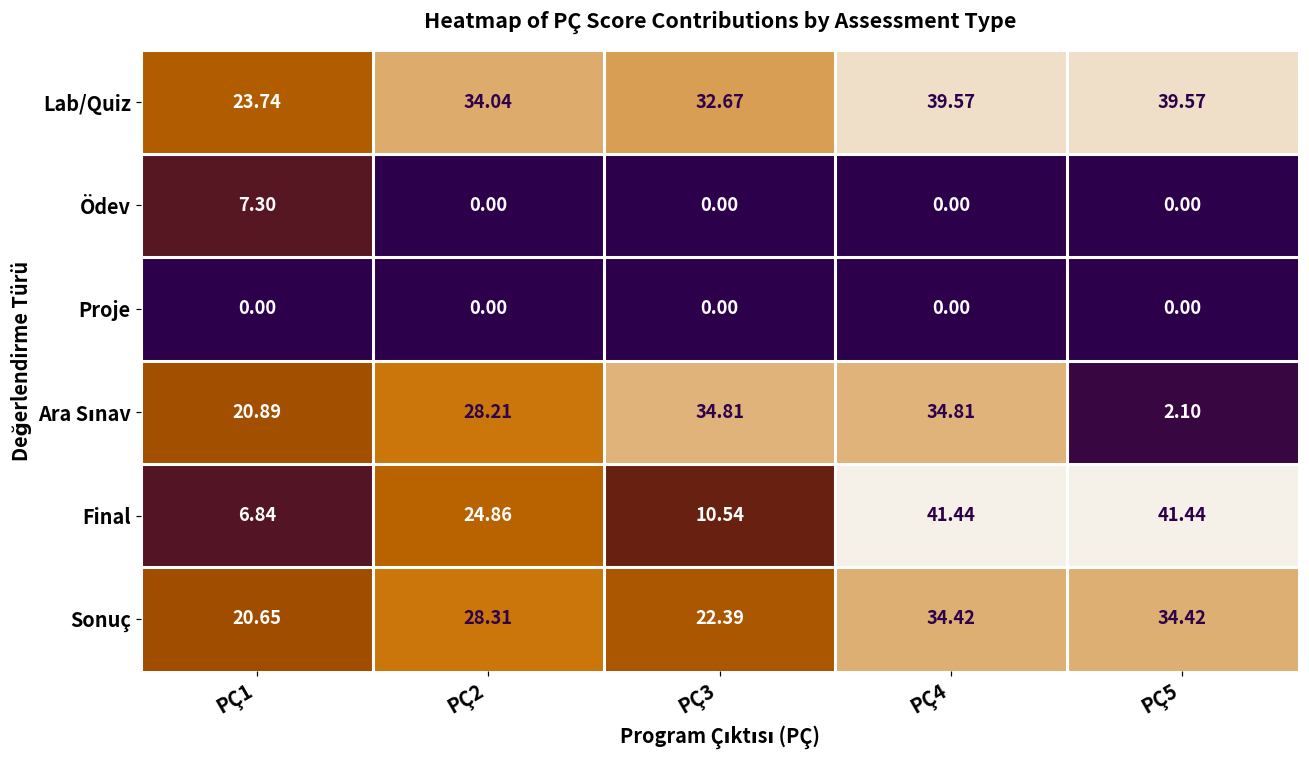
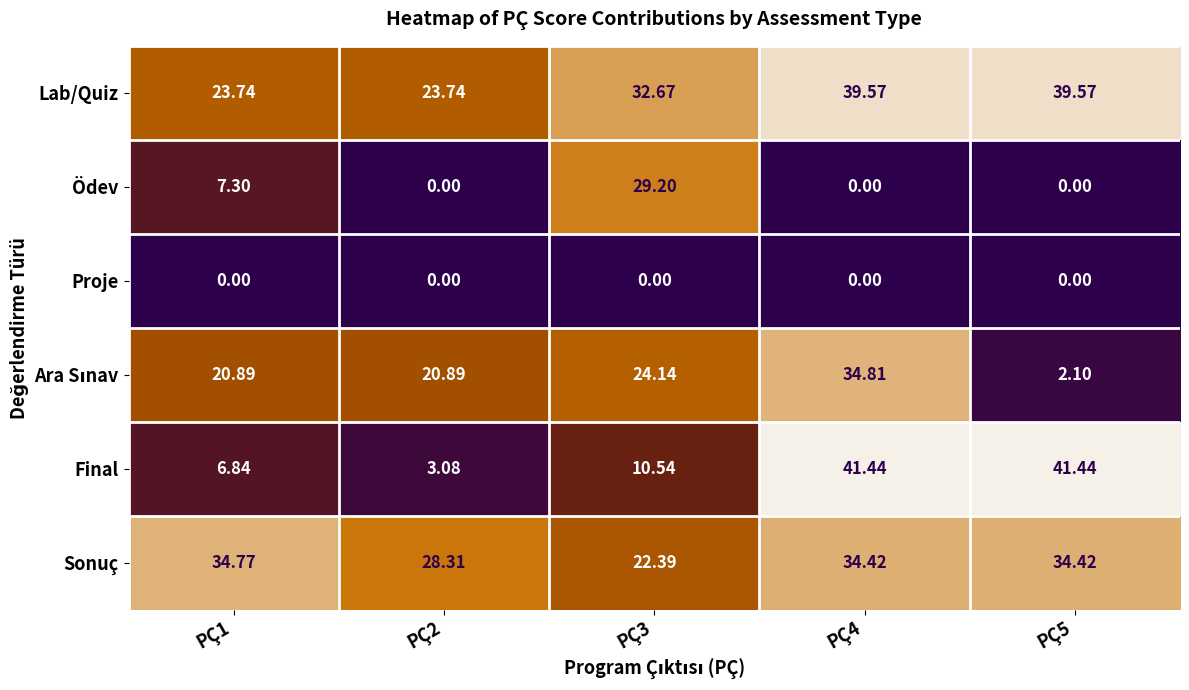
Lab/Quiz, PÇ2: 34.04 -> 23.74
Ödev, PÇ3: 0.00 -> 29.20
Ara Sınav, PÇ2: 28.21 -> 20.89
Ara Sınav, PÇ3: 34.81 -> 24.14
Final, PÇ2: 24.86 -> 3.08
Sonuç, PÇ1: 20.65 -> 34.77
